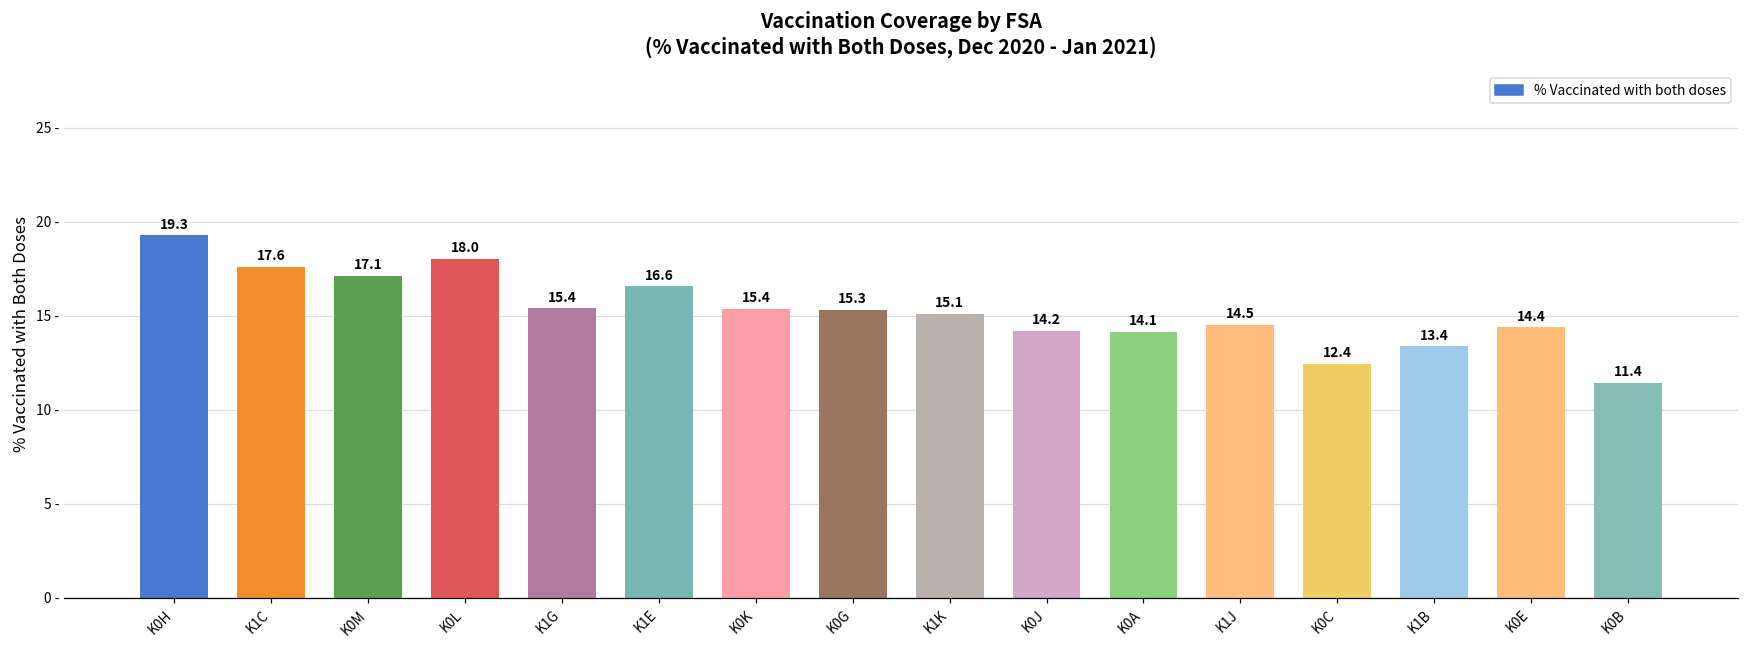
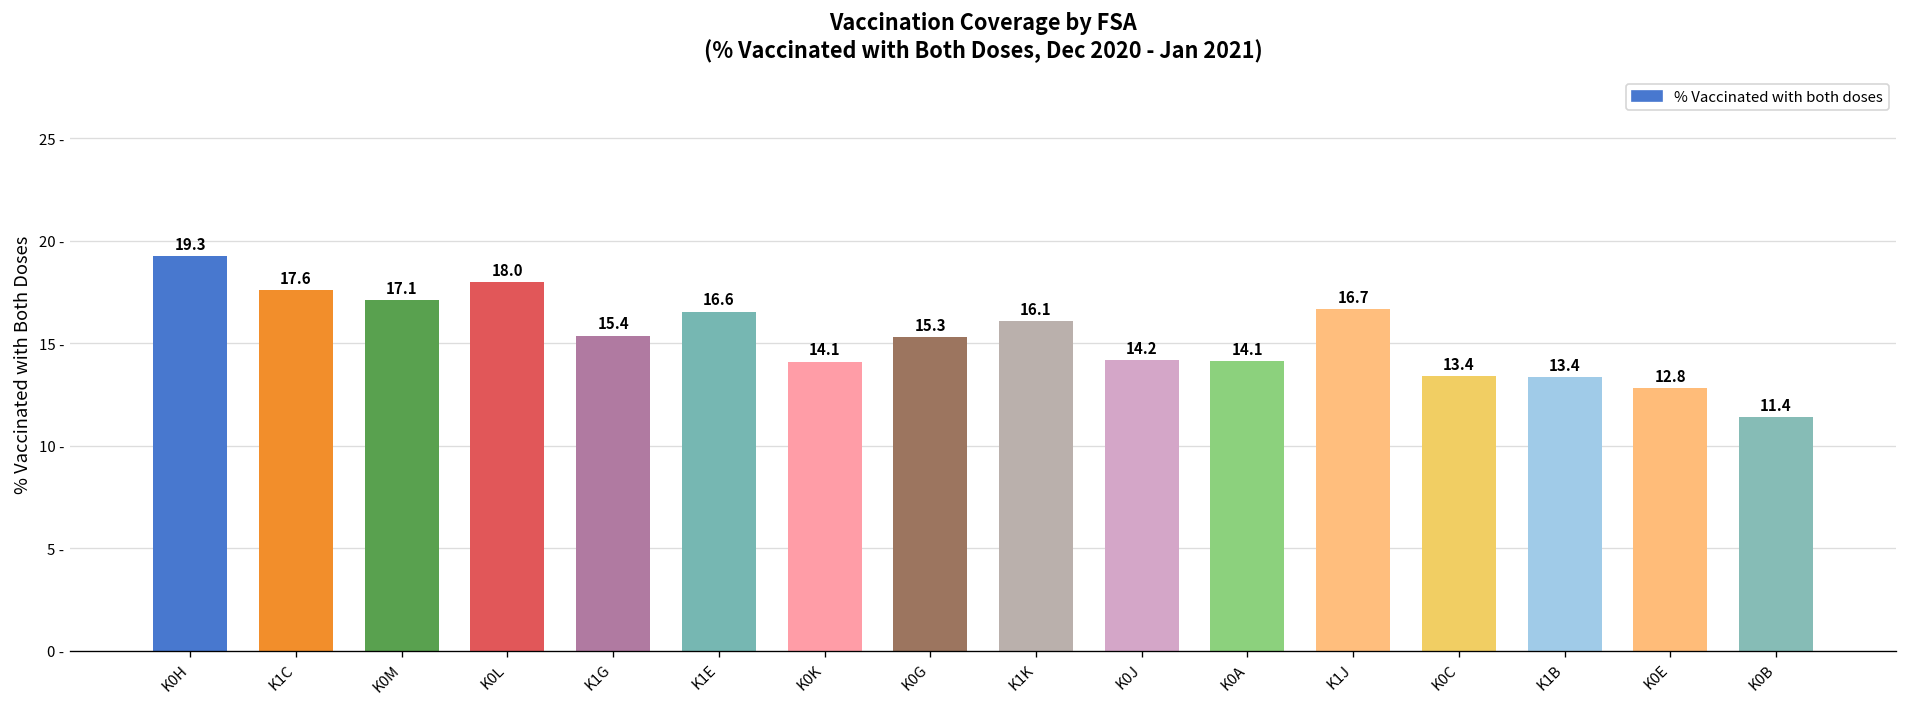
K0K: 15.4 -> 14.1
K1K: 15.1 -> 16.1
K1J: 14.5 -> 16.7
K0C: 12.4 -> 13.4
K0E: 14.4 -> 12.8
